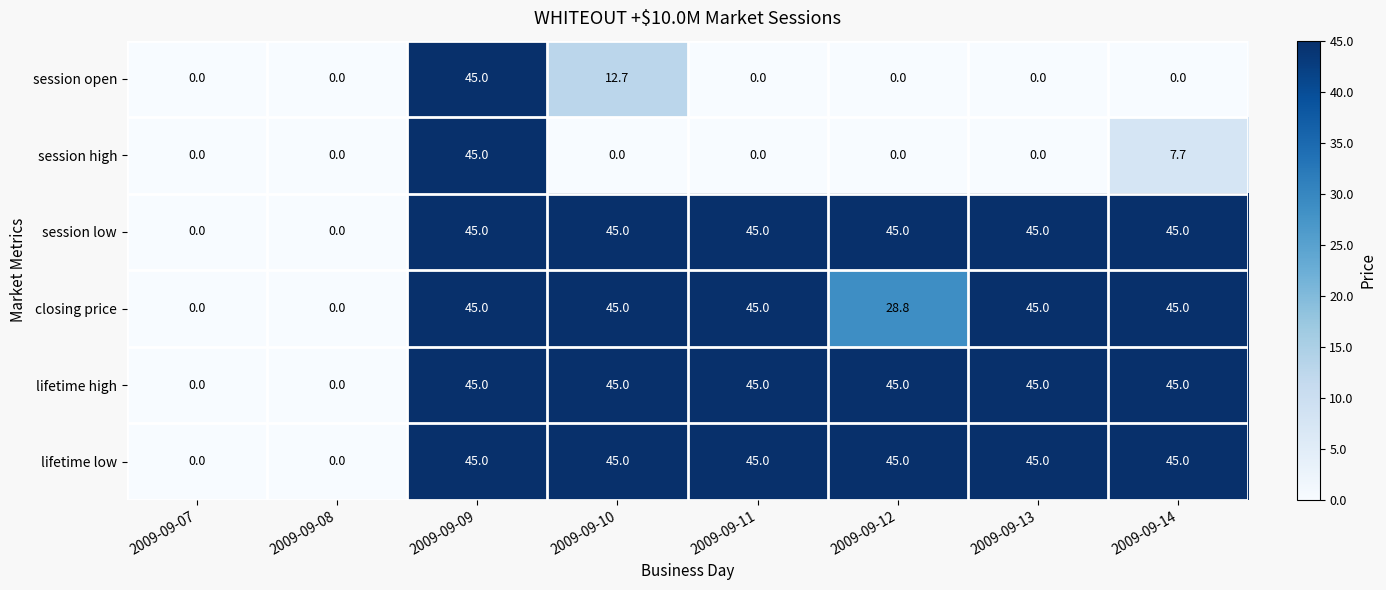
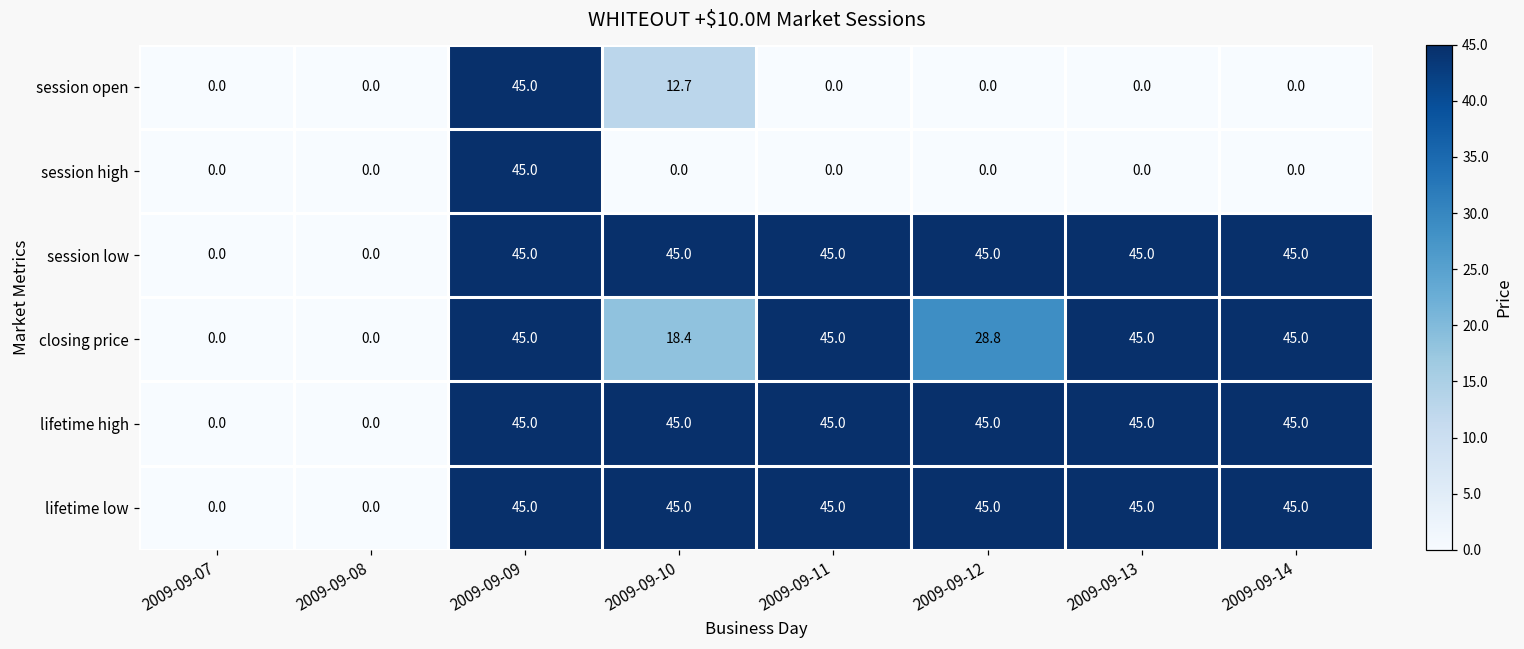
session high, 2009-09-14: 7.7 -> 0.0
closing price, 2009-09-10: 45.0 -> 18.4
